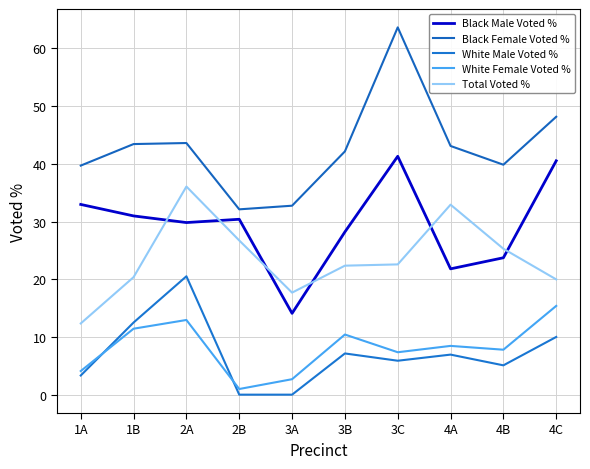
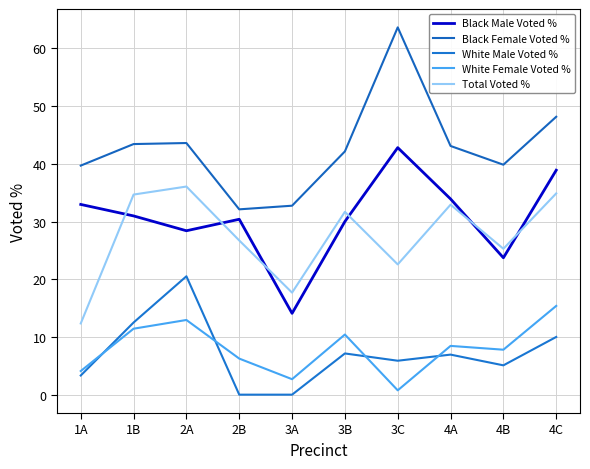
Total Voted %, 1B: 20 -> 35
Black Male Voted %, 2A: 30 -> 28
White Female Voted %, 2B: 1 -> 6
Black Male Voted %, 3B: 28 -> 30
Total Voted %, 3B: 22 -> 32
Black Male Voted %, 3C: 41 -> 43
White Female Voted %, 3C: 7 -> 1
Black Male Voted %, 4A: 22 -> 34
Black Male Voted %, 4C: 41 -> 39
Total Voted %, 4C: 20 -> 35
